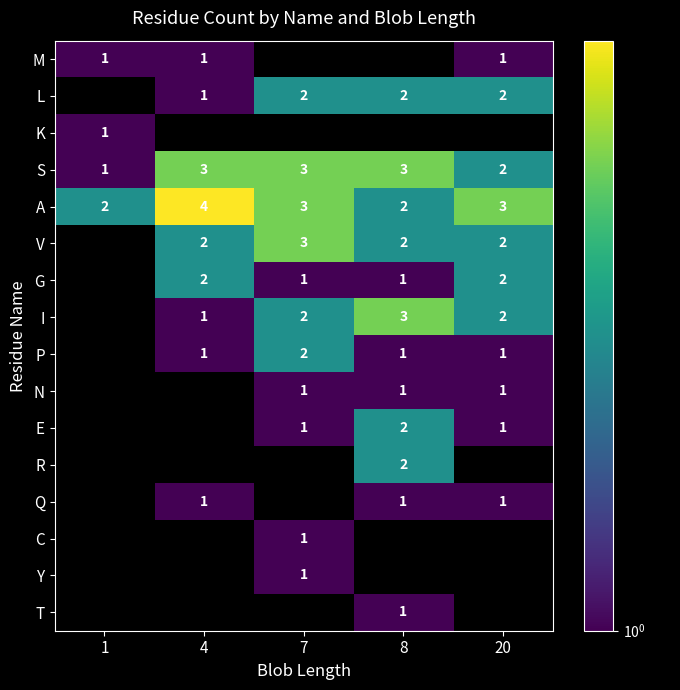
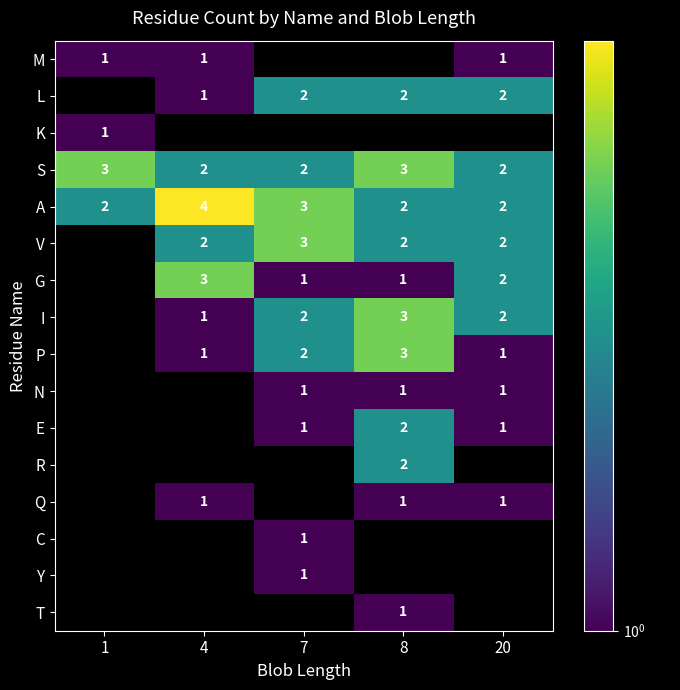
S, 1: 1 -> 3
S, 4: 3 -> 2
S, 7: 3 -> 2
A, 20: 3 -> 2
G, 4: 2 -> 3
P, 8: 1 -> 3
